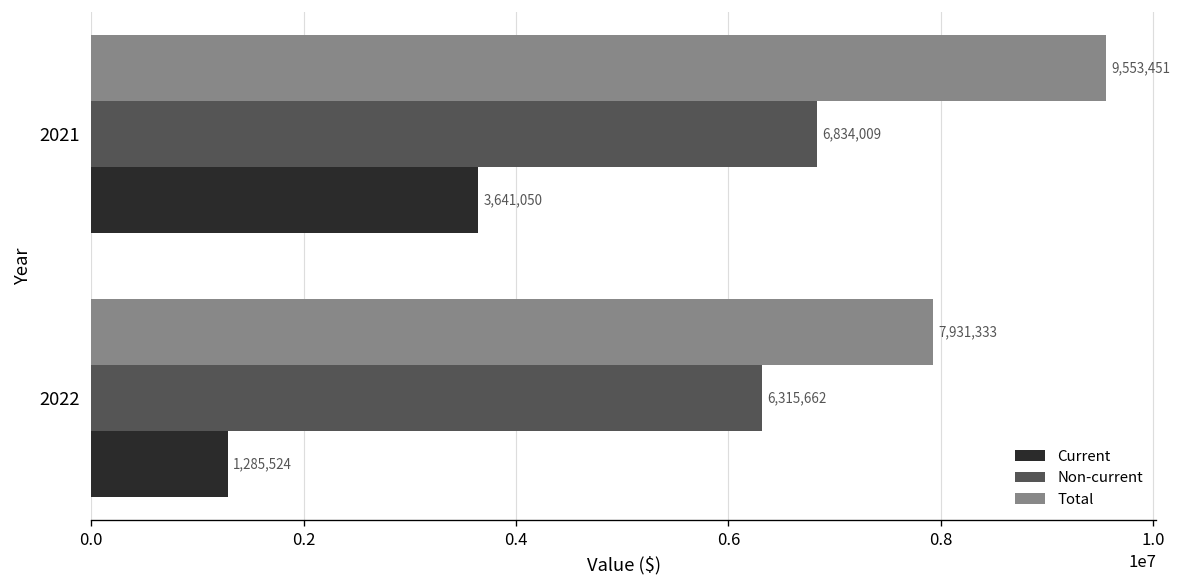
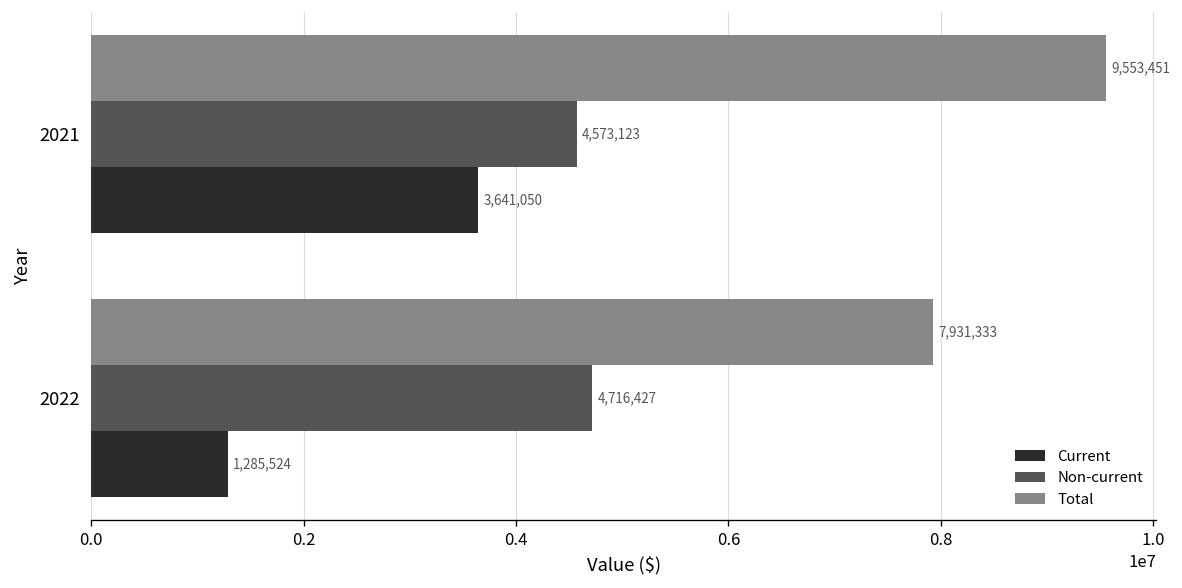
Non-current, 2021: 6,834,009 -> 4,573,123
Non-current, 2022: 6,315,662 -> 4,716,427
